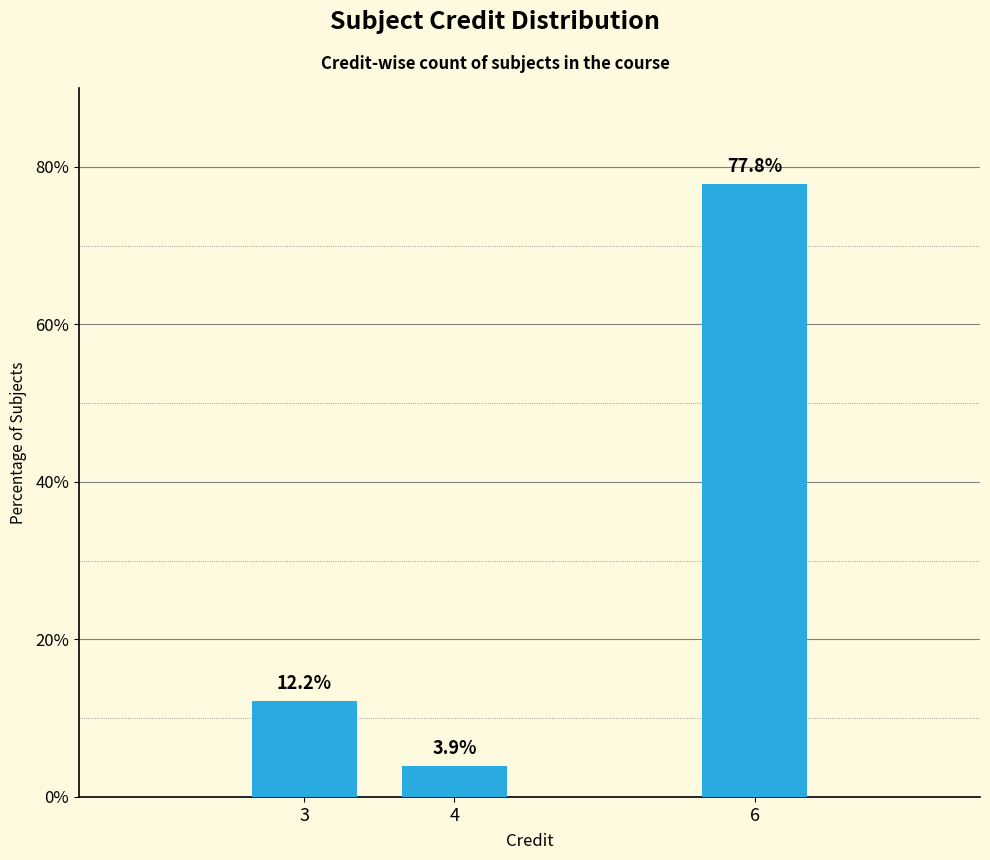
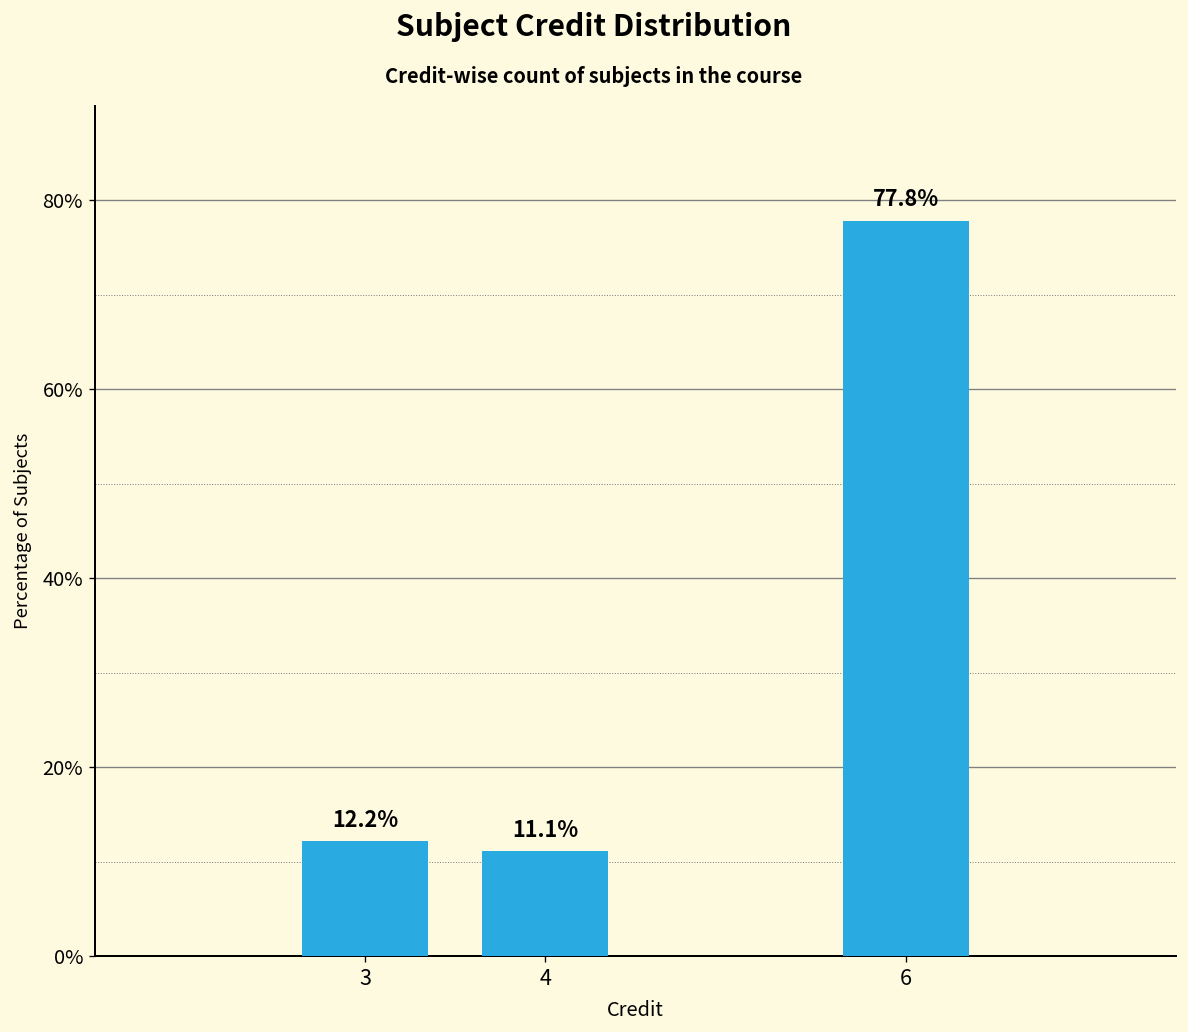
4: 3.9% -> 11.1%
